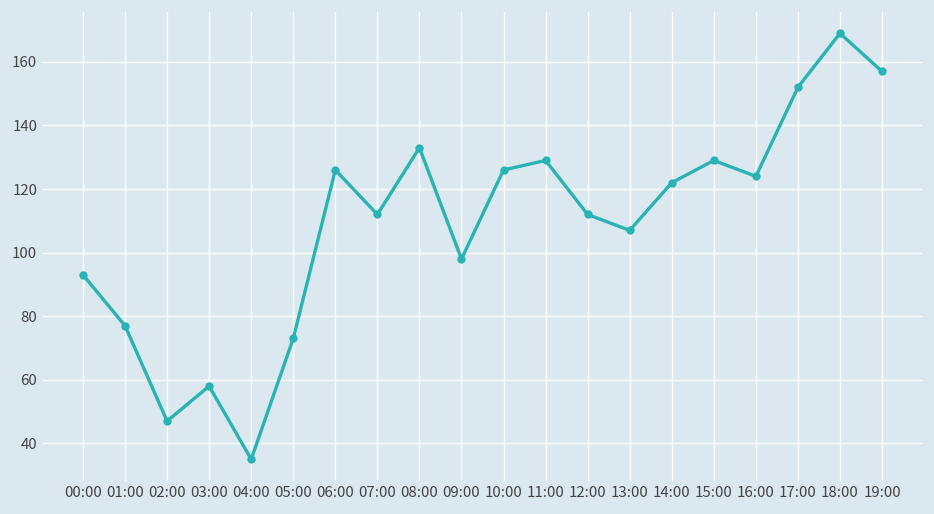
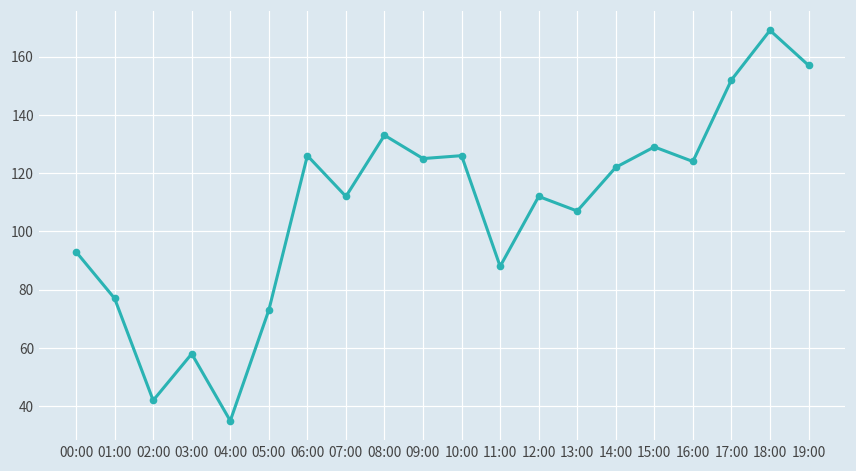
02:00: 47 -> 42
09:00: 98 -> 125
11:00: 129 -> 88
